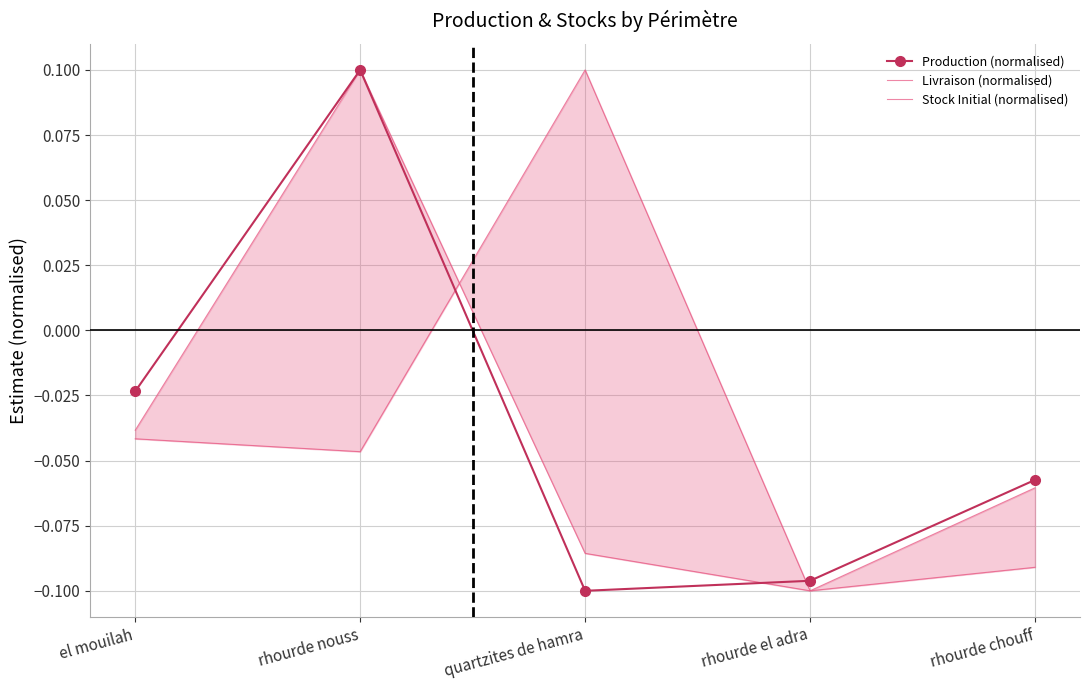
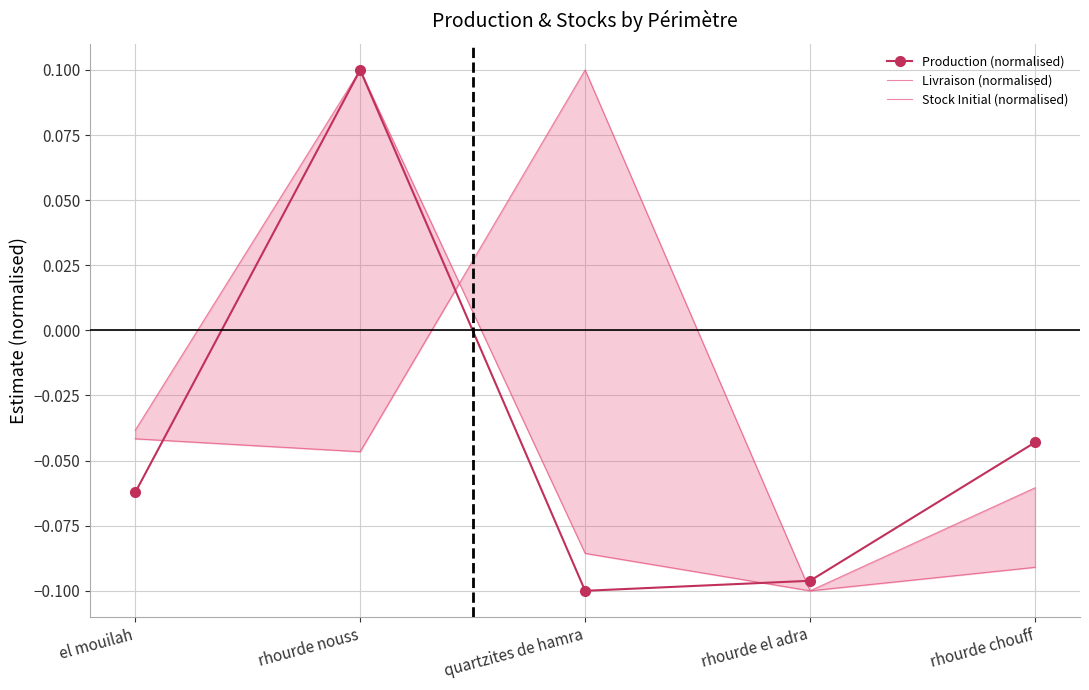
Production (normalised), el mouilah: -0.023 -> -0.062
Production (normalised), rhourde chouff: -0.057 -> -0.043
